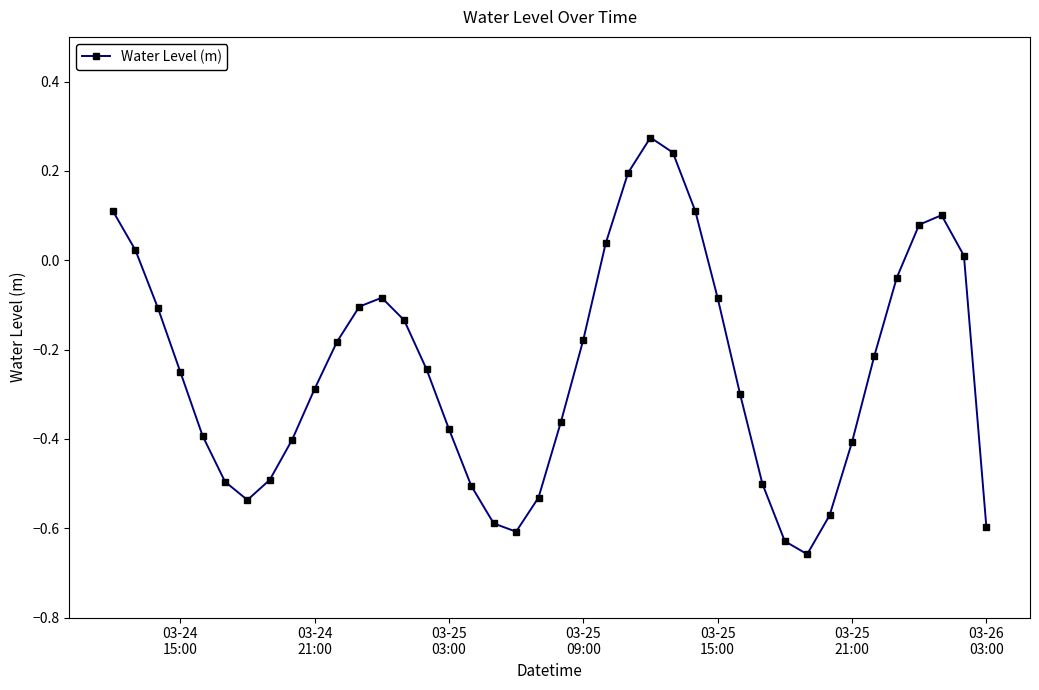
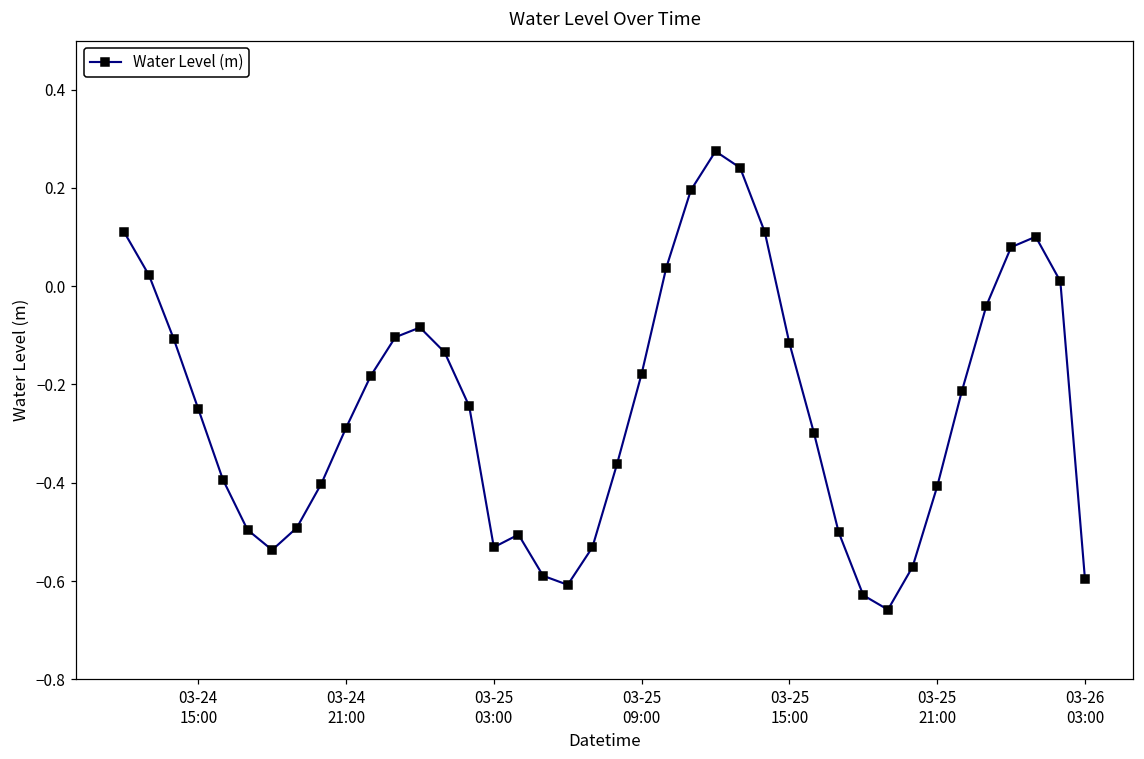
03-25 03:00: -0.38 -> -0.53
03-25 15:00: -0.08 -> -0.12
